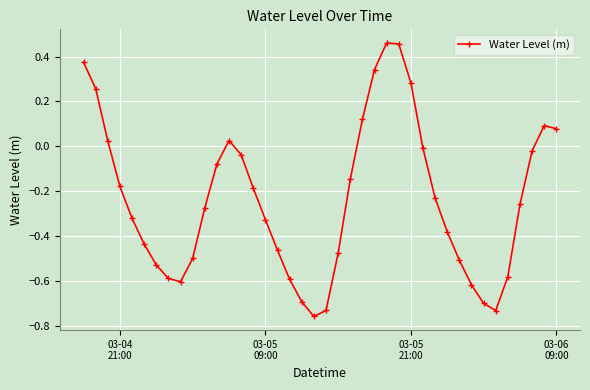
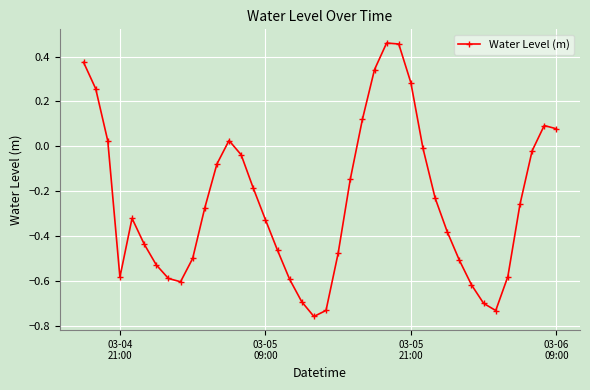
03-04 21:00: -0.18 -> -0.58
